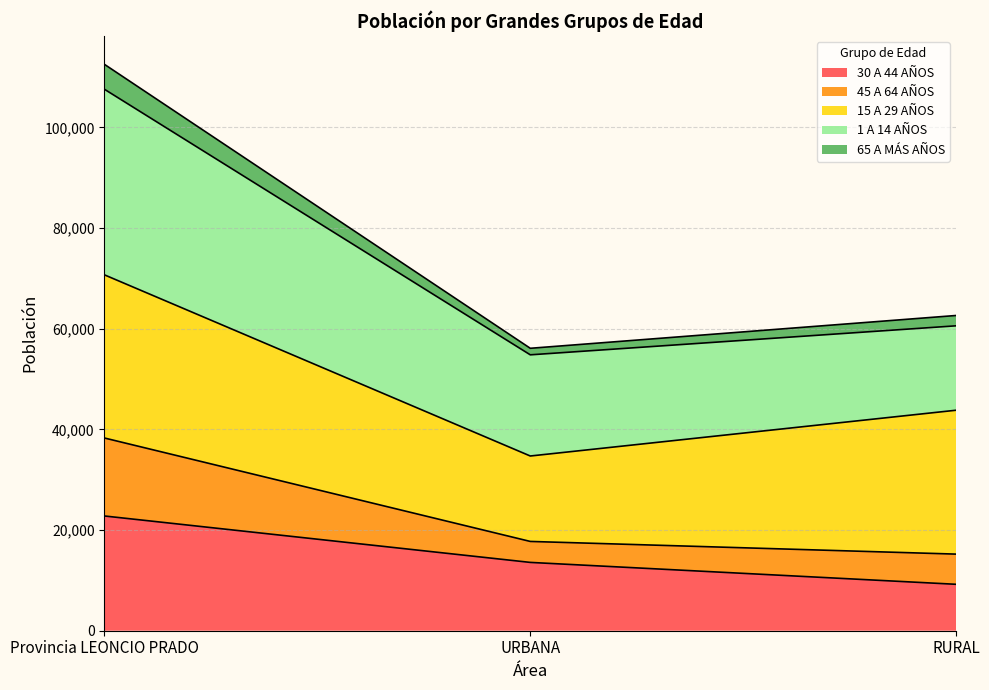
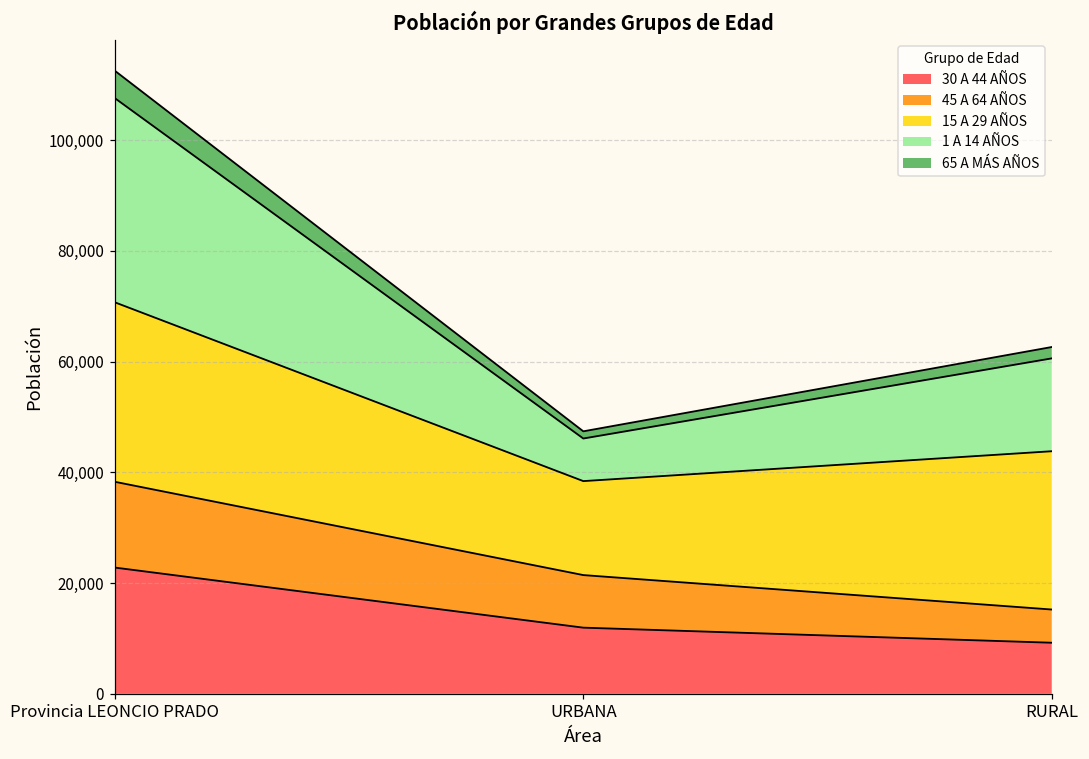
30 A 44 AÑOS, URBANA: 14,000 -> 12,000
45 A 64 AÑOS, URBANA: 4,000 -> 9,000
1 A 14 AÑOS, URBANA: 20,000 -> 8,000
